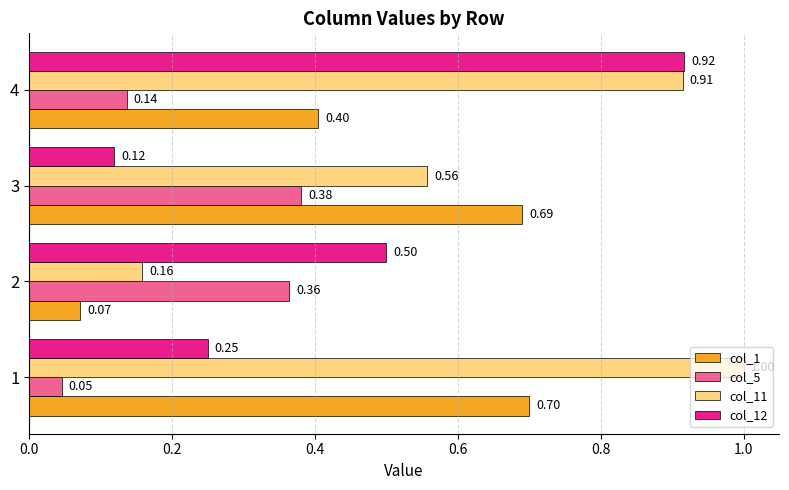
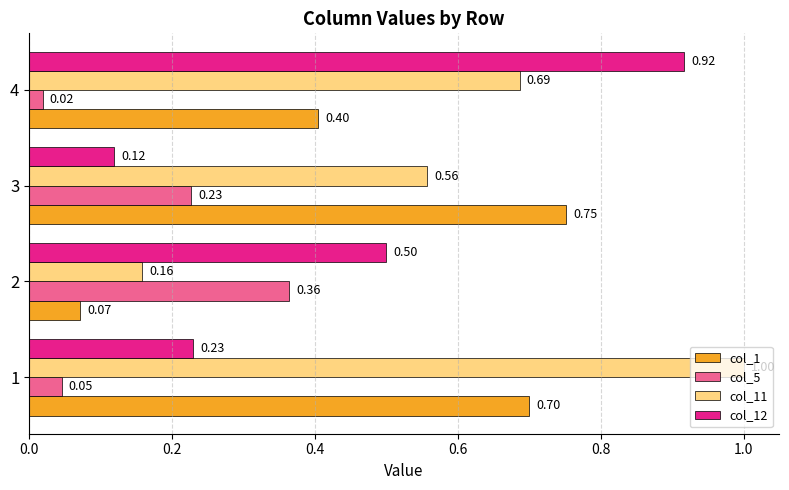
col_11, 4: 0.91 -> 0.69
col_5, 4: 0.14 -> 0.02
col_5, 3: 0.38 -> 0.23
col_1, 3: 0.69 -> 0.75
col_12, 1: 0.25 -> 0.23
